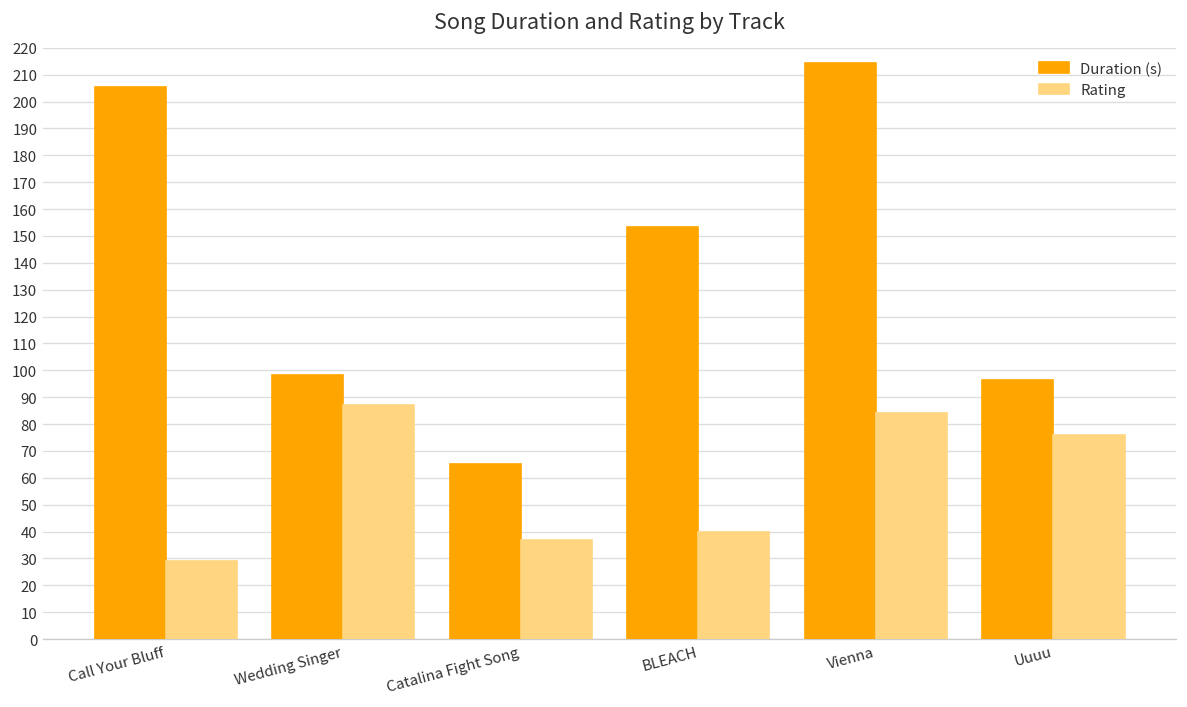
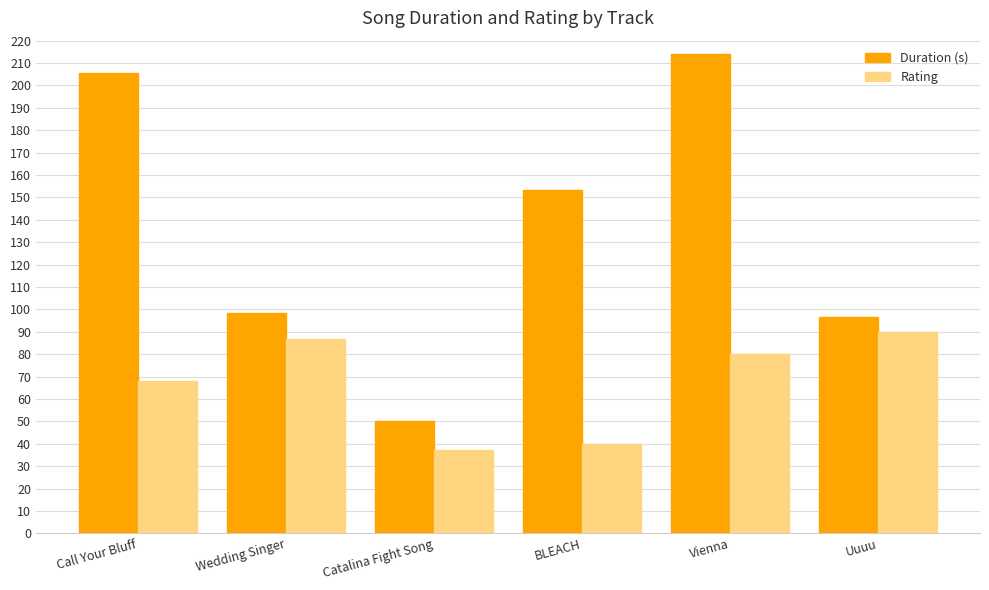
Rating, Call Your Bluff: 29 -> 68
Duration (s), Catalina Fight Song: 65 -> 50
Rating, Vienna: 84 -> 80
Rating, Uuuu: 76 -> 90
